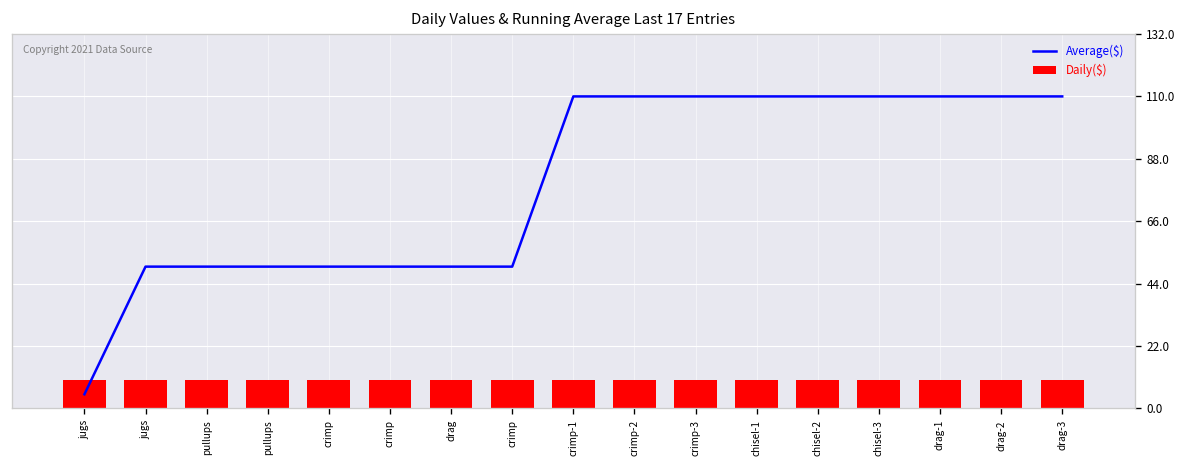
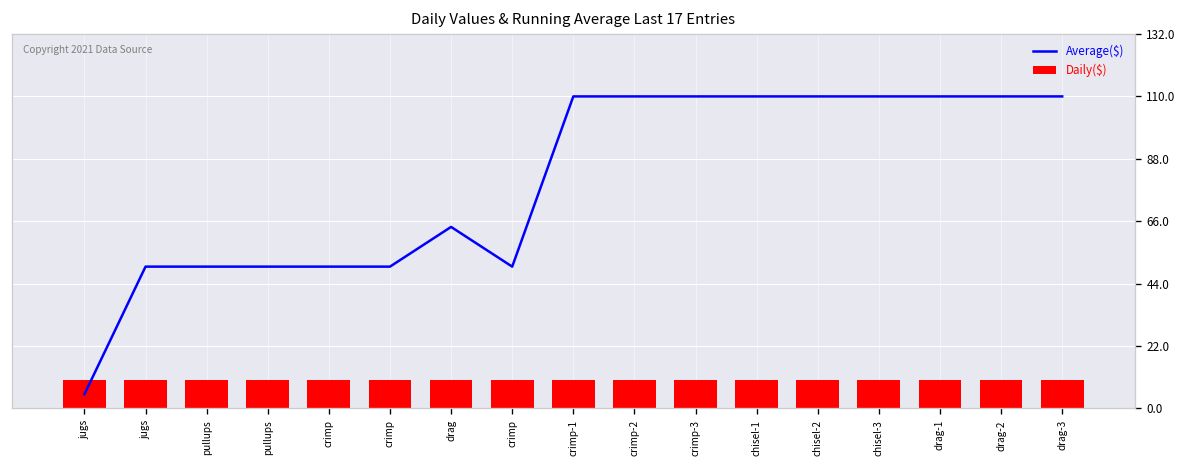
Average($), drag: 50 -> 64
